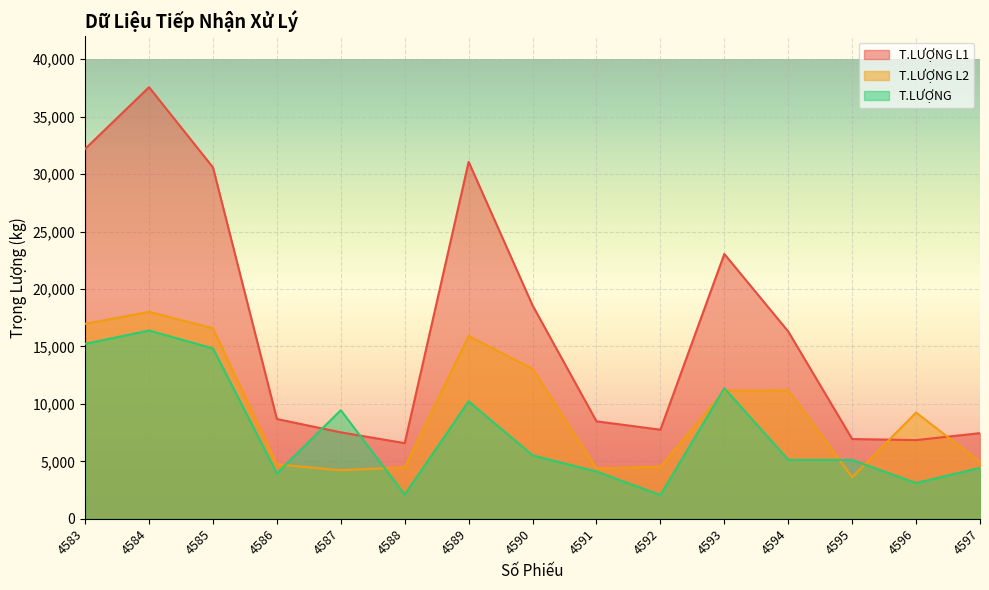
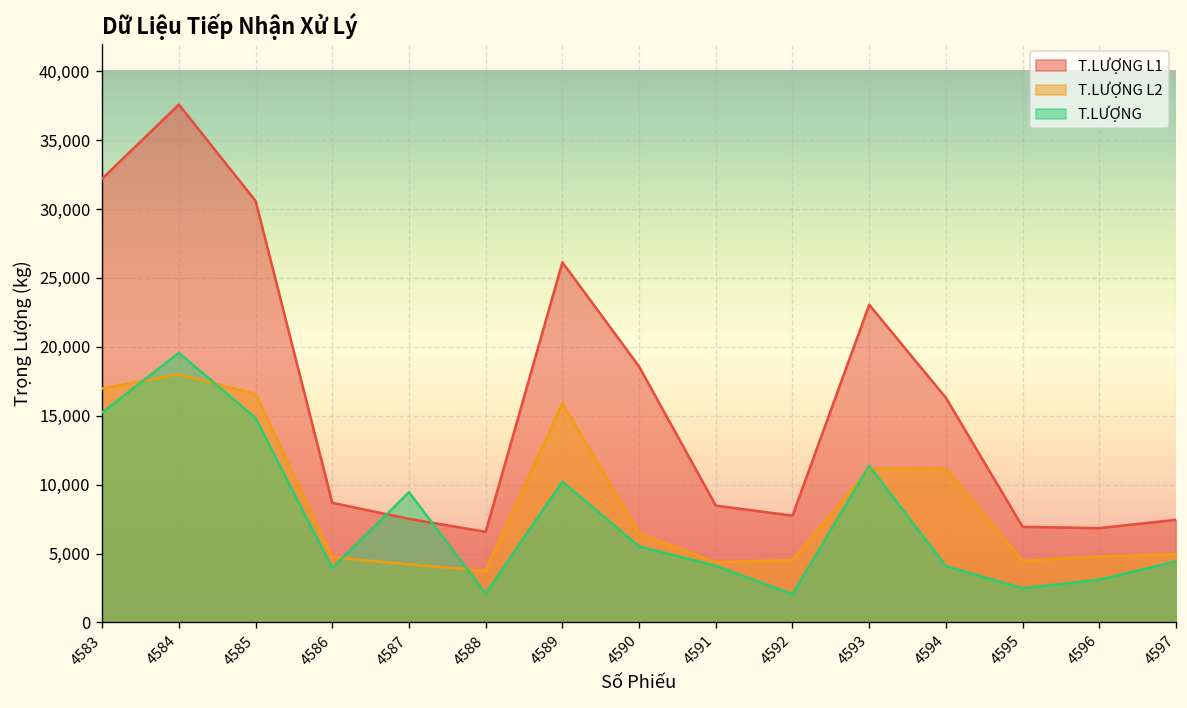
T.LƯỢNG, 4584: 16,400 -> 19,600
T.LƯỢNG L2, 4588: 4,500 -> 3,700
T.LƯỢNG L1, 4589: 31,100 -> 26,100
T.LƯỢNG L2, 4590: 13,100 -> 6,500
T.LƯỢNG, 4594: 5,100 -> 4,100
T.LƯỢNG L2, 4595: 3,600 -> 4,500
T.LƯỢNG, 4595: 5,100 -> 2,500
T.LƯỢNG L2, 4596: 9,200 -> 4,800
